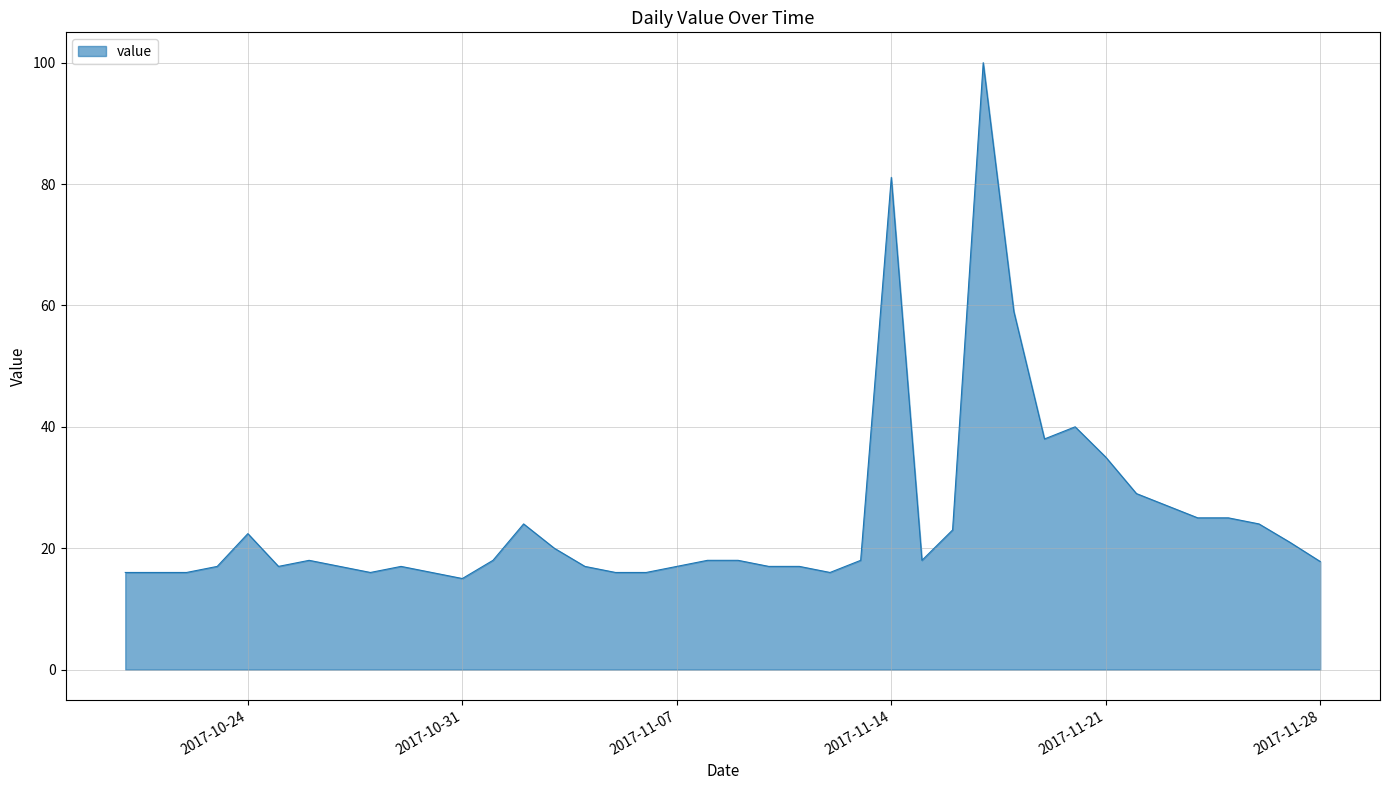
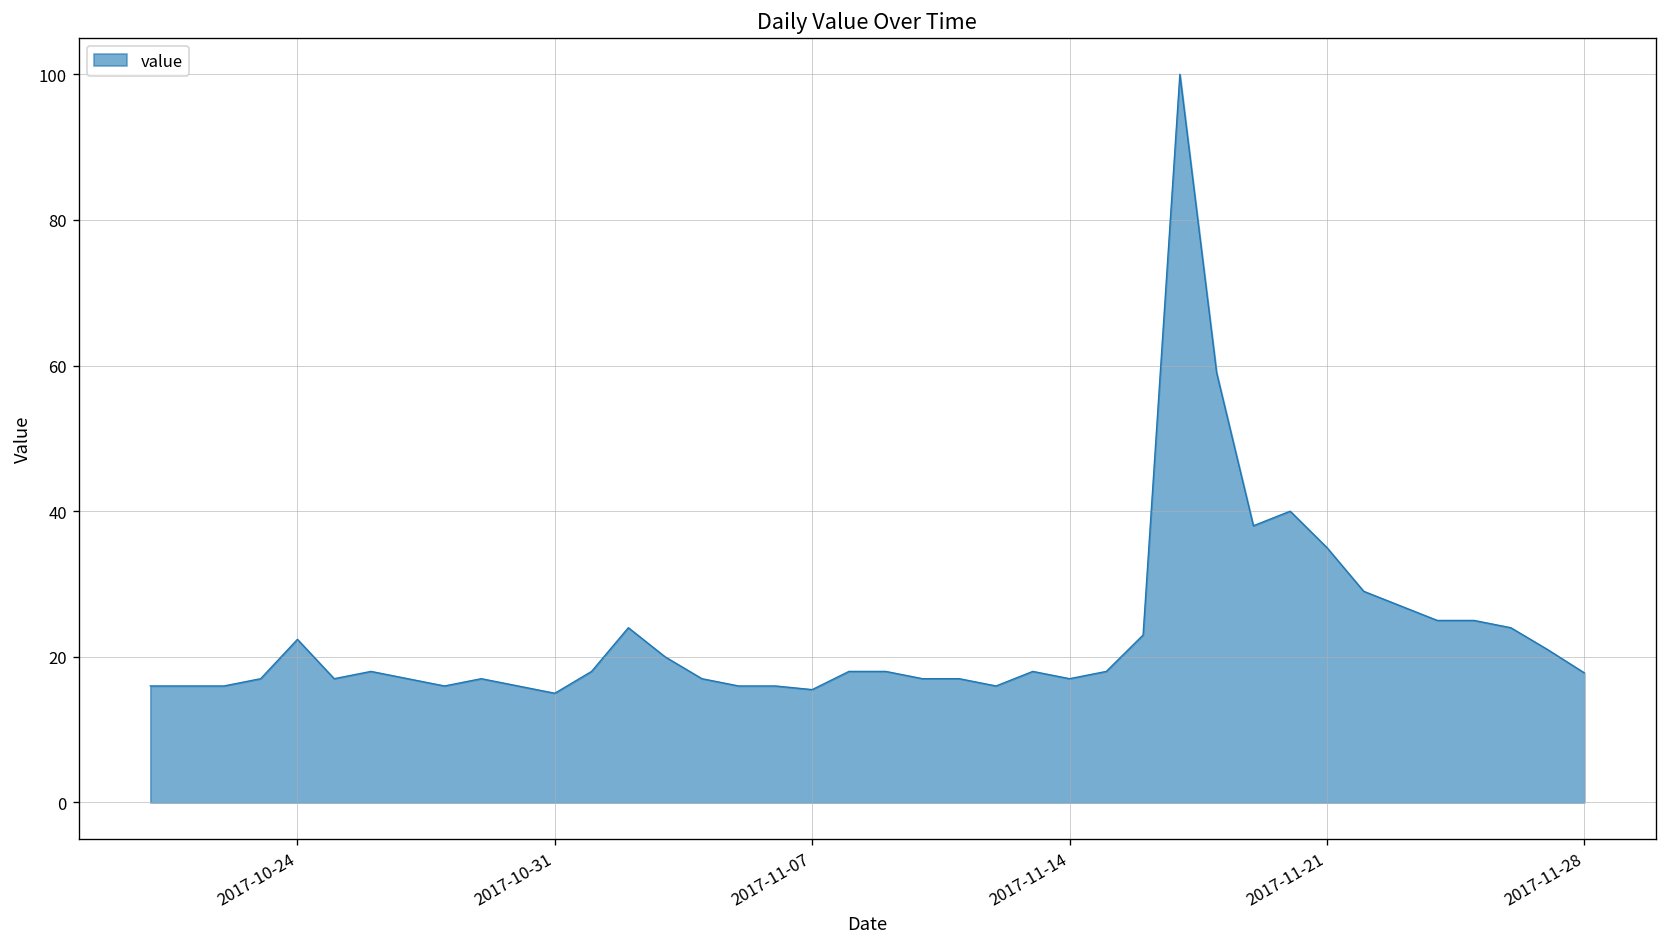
2017-11-07: 17 -> 16
2017-11-14: 81 -> 17
